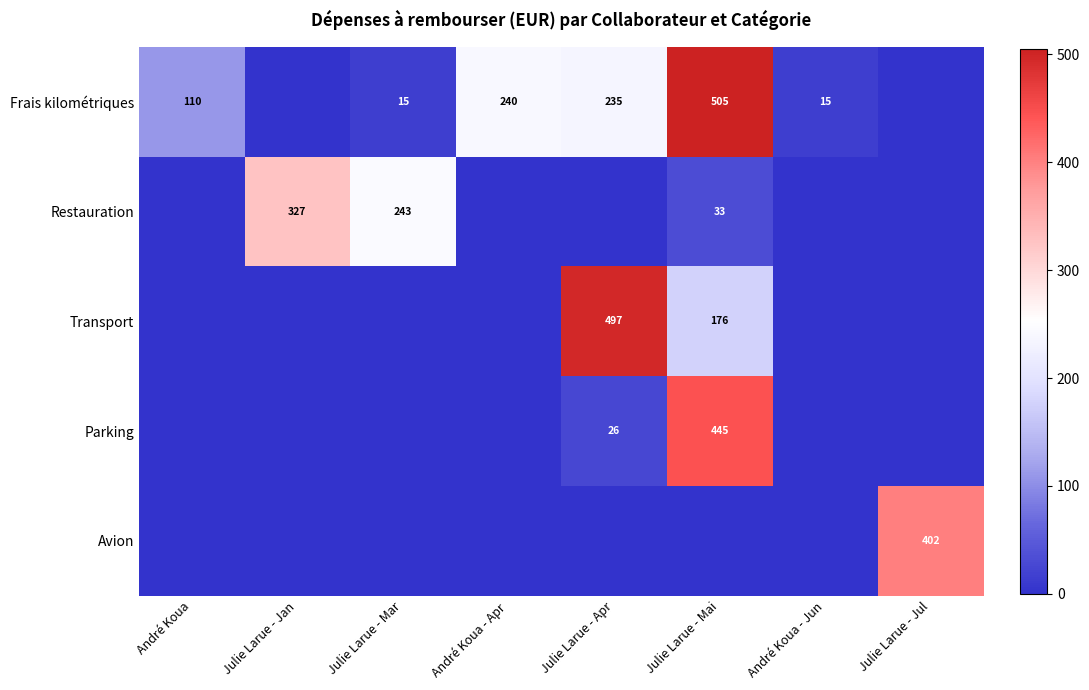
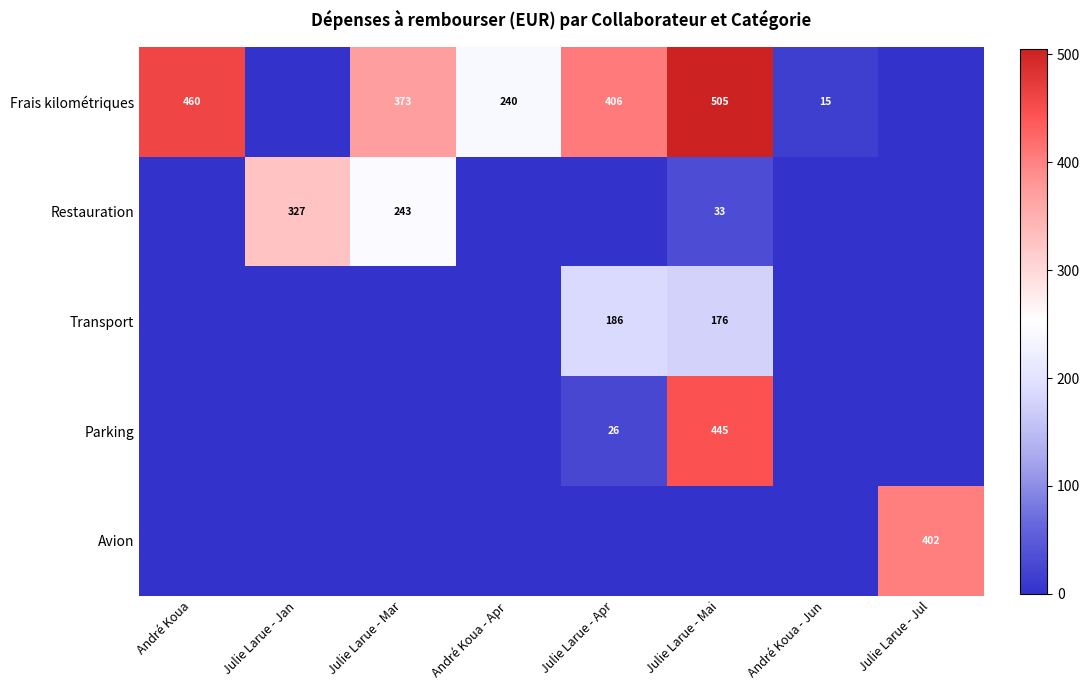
Frais kilométriques, André Koua: 110 -> 460
Frais kilométriques, Julie Larue - Mar: 15 -> 373
Frais kilométriques, Julie Larue - Apr: 235 -> 406
Transport, Julie Larue - Apr: 497 -> 186
